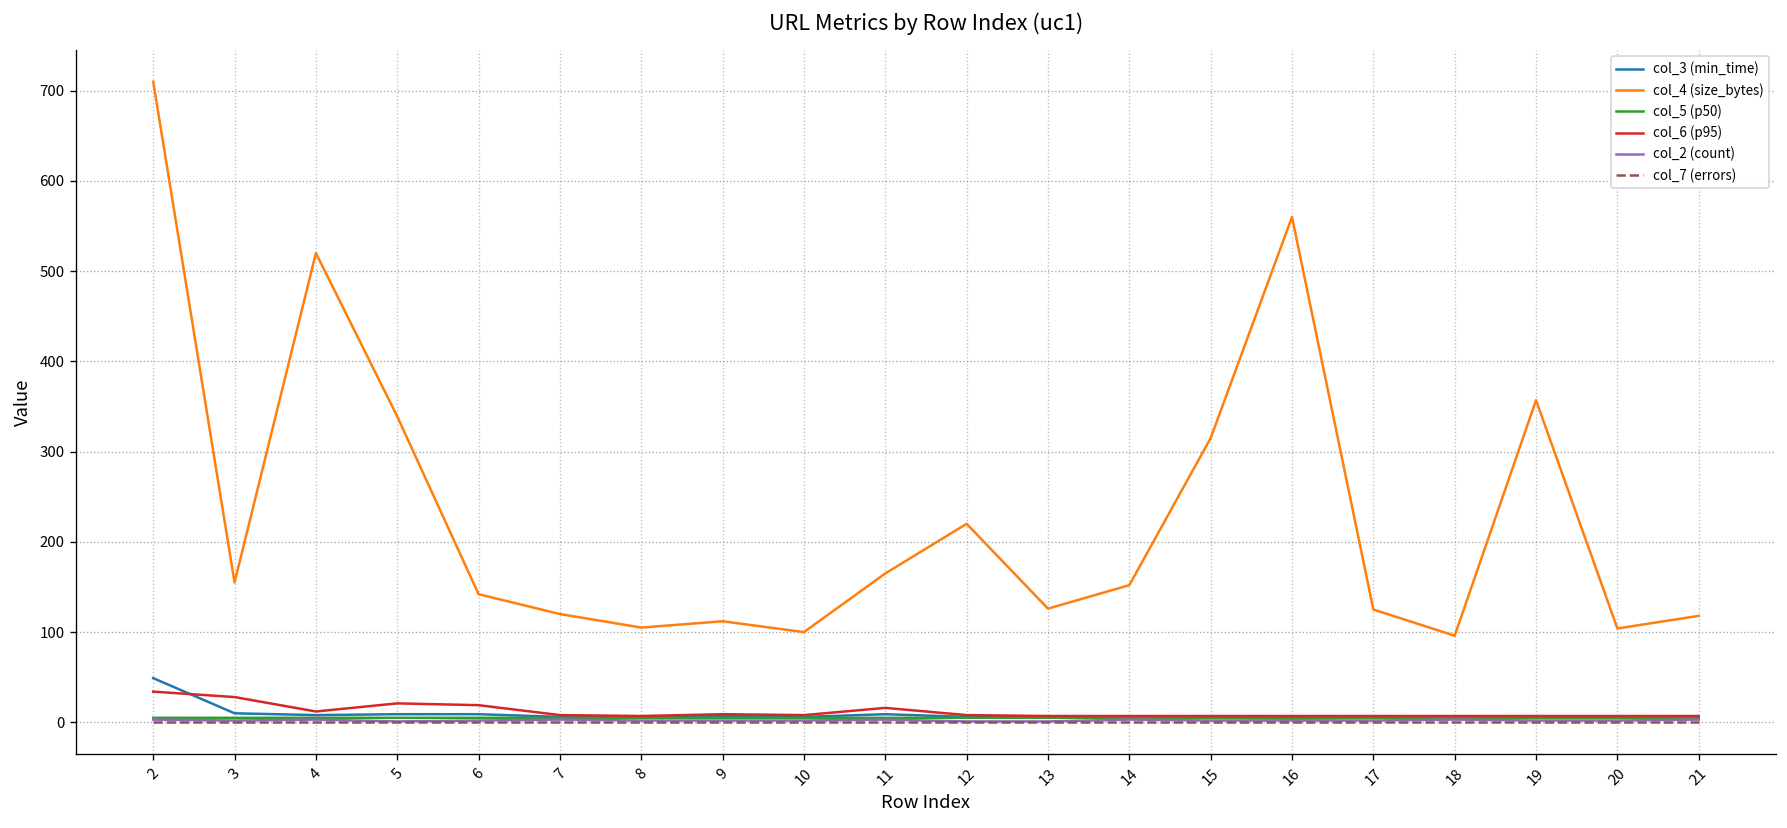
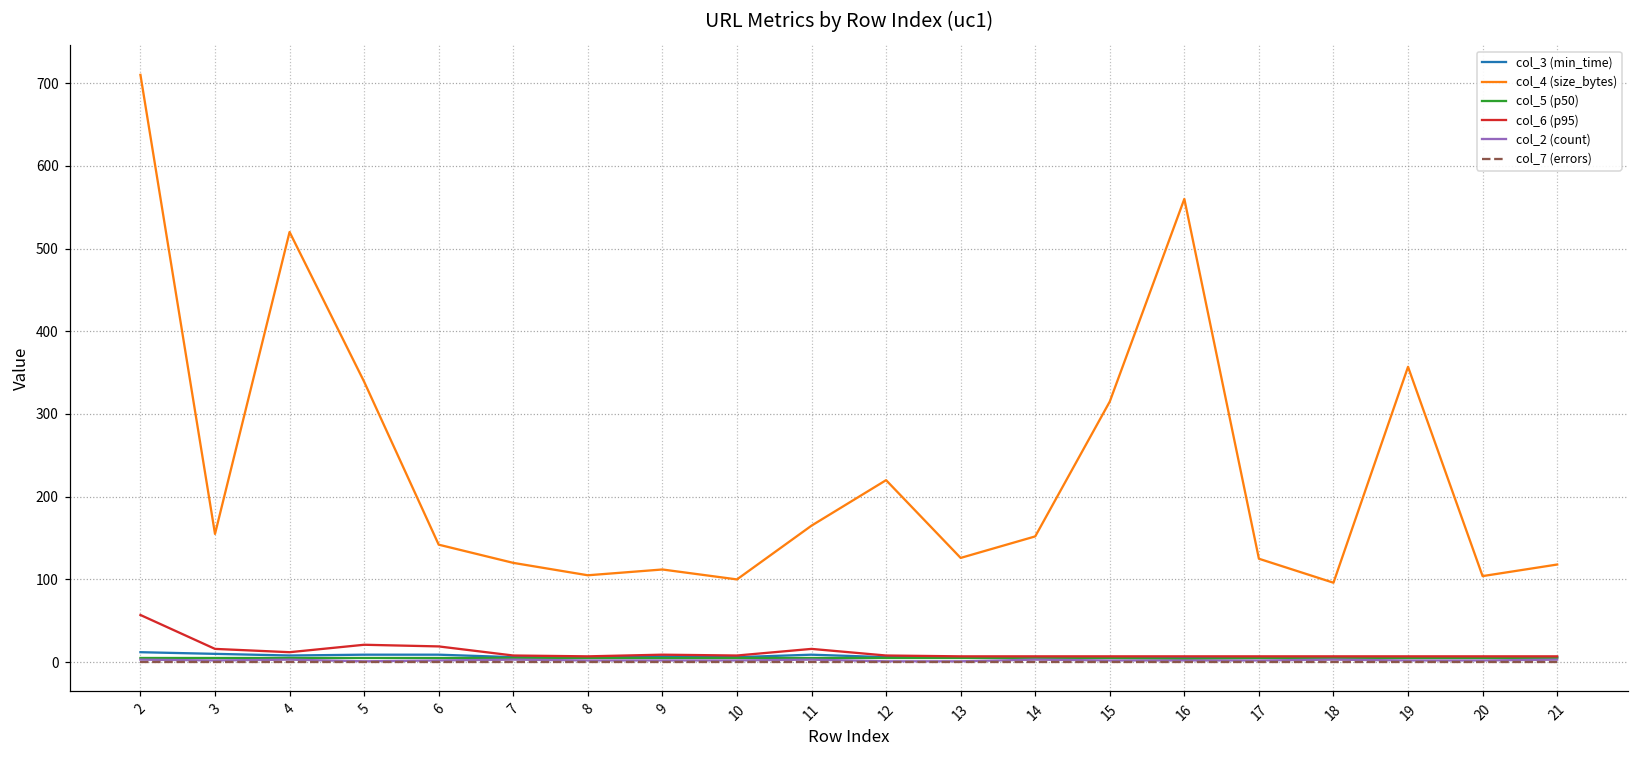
col_3 (min_time), 2: 50 -> 10
col_6 (p95), 2: 30 -> 60
col_6 (p95), 3: 30 -> 20
